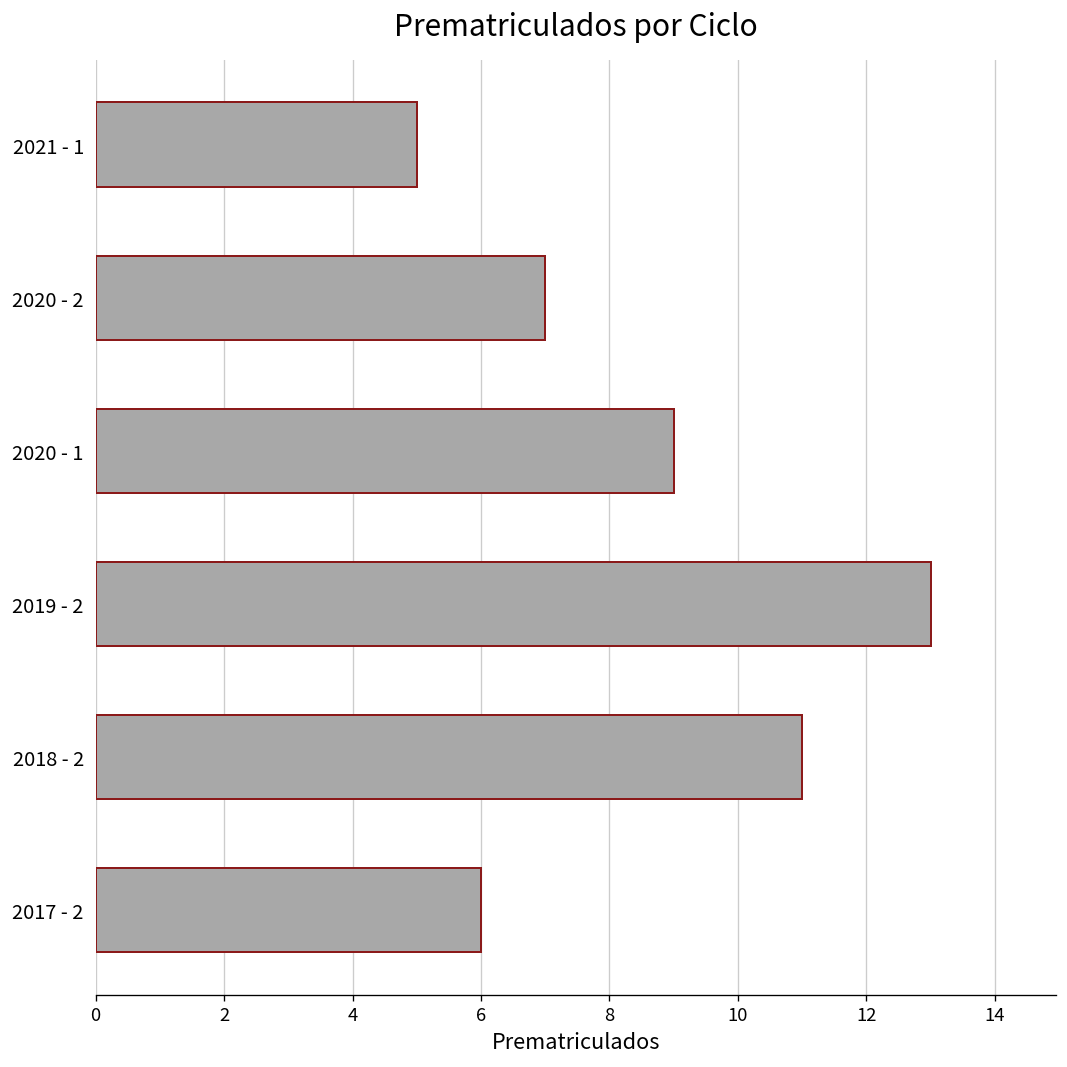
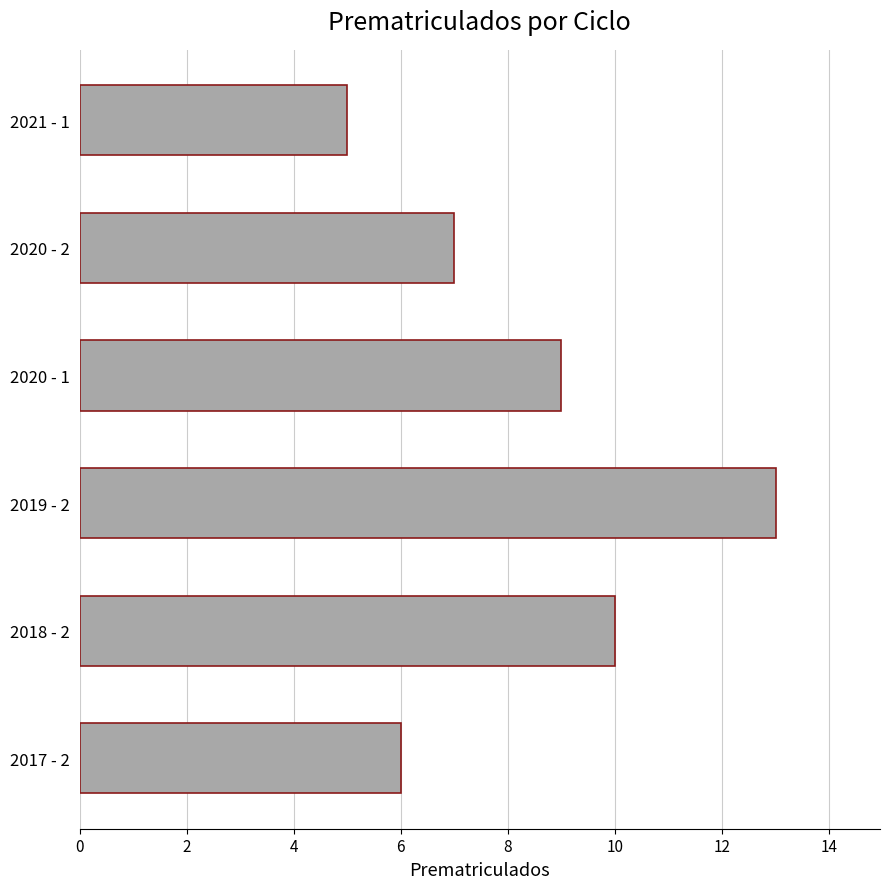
2018 - 2: 11 -> 10
